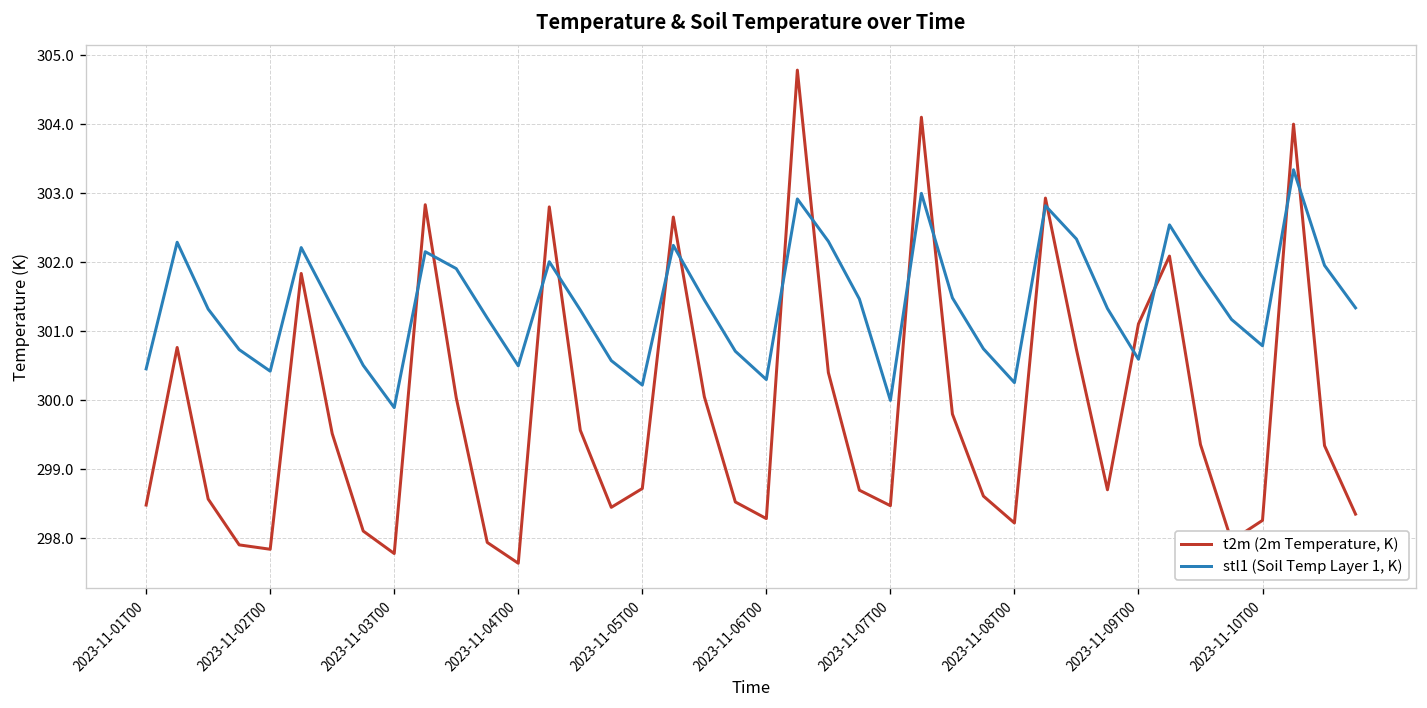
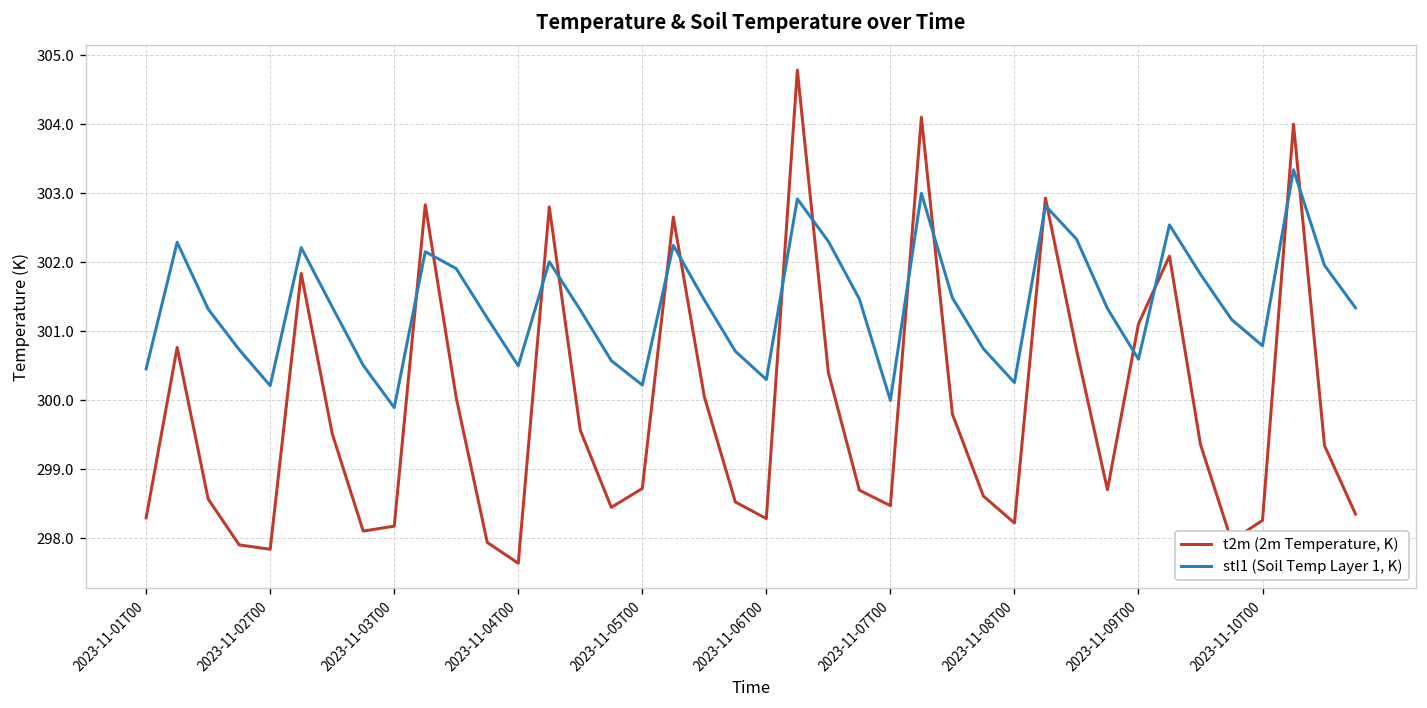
t2m (2m Temperature, K), 2023-11-01T00: 298.5 -> 298.3
stl1 (Soil Temp Layer 1, K), 2023-11-02T00: 300.4 -> 300.2
t2m (2m Temperature, K), 2023-11-03T00: 297.8 -> 298.2
